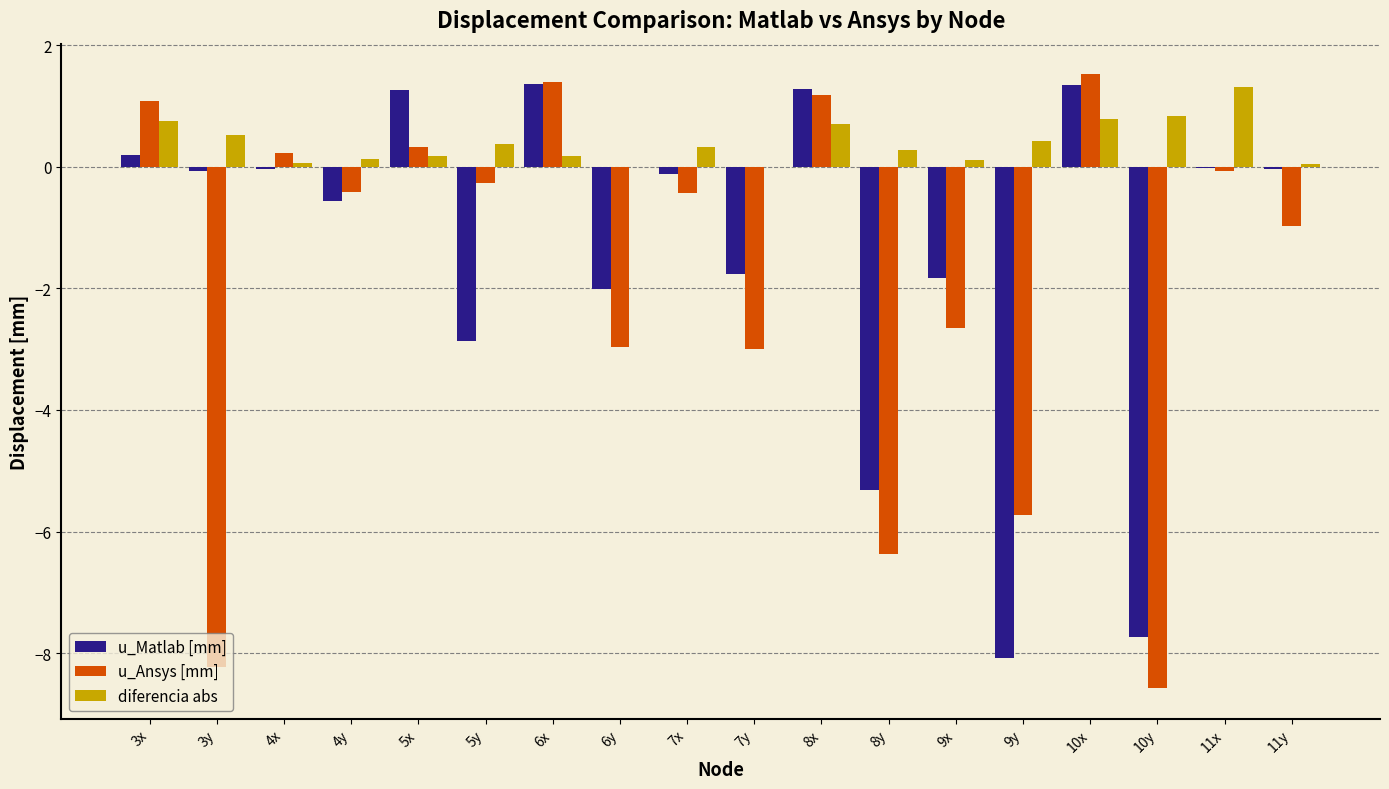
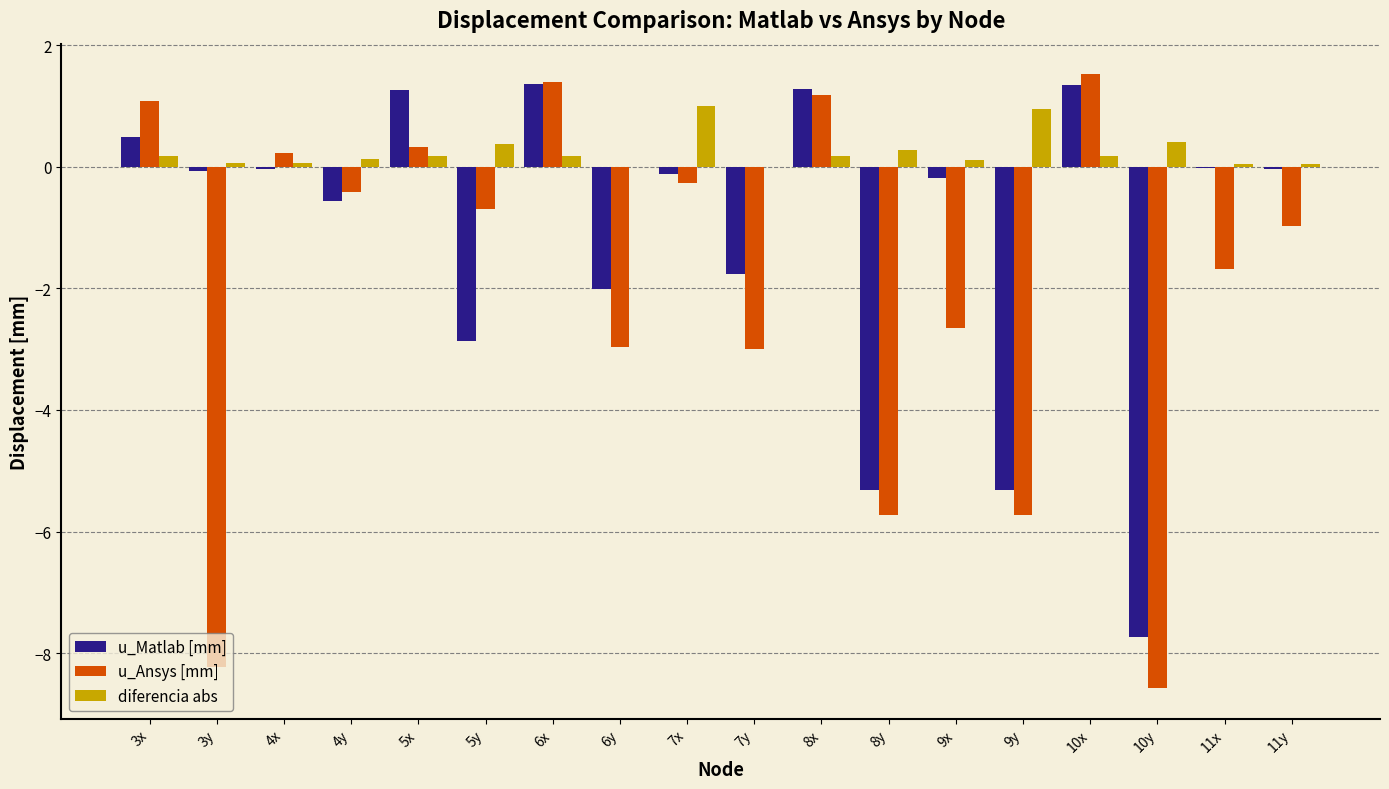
u_Matlab [mm], 3x: 0.2 -> 0.5
diferencia abs, 3x: 0.8 -> 0.2
diferencia abs, 3y: 0.5 -> 0.1
u_Ansys [mm], 5y: -0.3 -> -0.7
u_Ansys [mm], 7x: -0.4 -> -0.3
diferencia abs, 7x: 0.3 -> 1.0
diferencia abs, 8x: 0.7 -> 0.2
u_Ansys [mm], 8y: -6.4 -> -5.7
u_Matlab [mm], 9x: -1.8 -> -0.2
u_Matlab [mm], 9y: -8.1 -> -5.3
diferencia abs, 9y: 0.4 -> 1.0
diferencia abs, 10x: 0.8 -> 0.2
diferencia abs, 10y: 0.8 -> 0.4
u_Ansys [mm], 11x: -0.1 -> -1.7
diferencia abs, 11x: 1.3 -> 0.1
